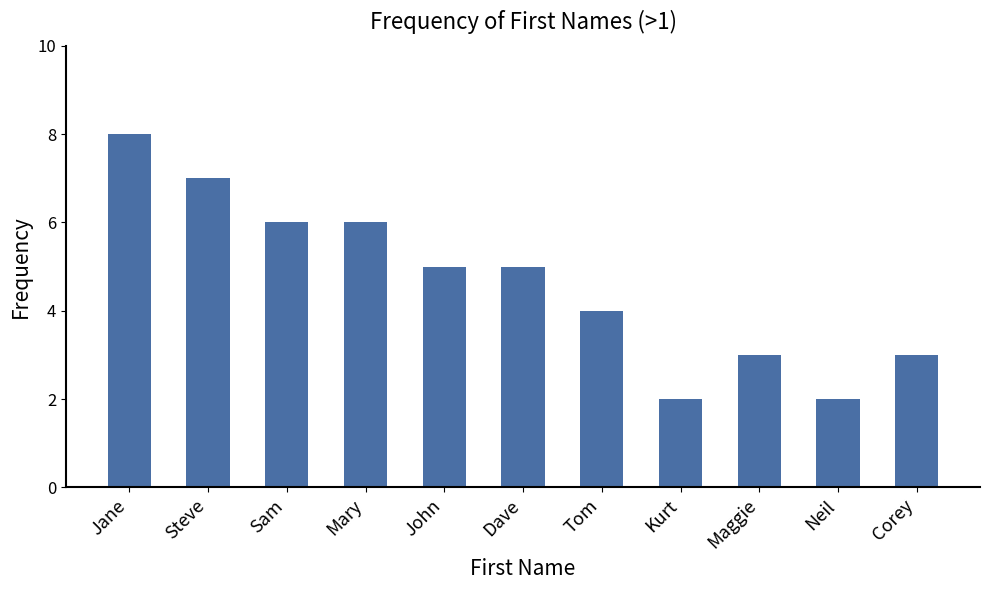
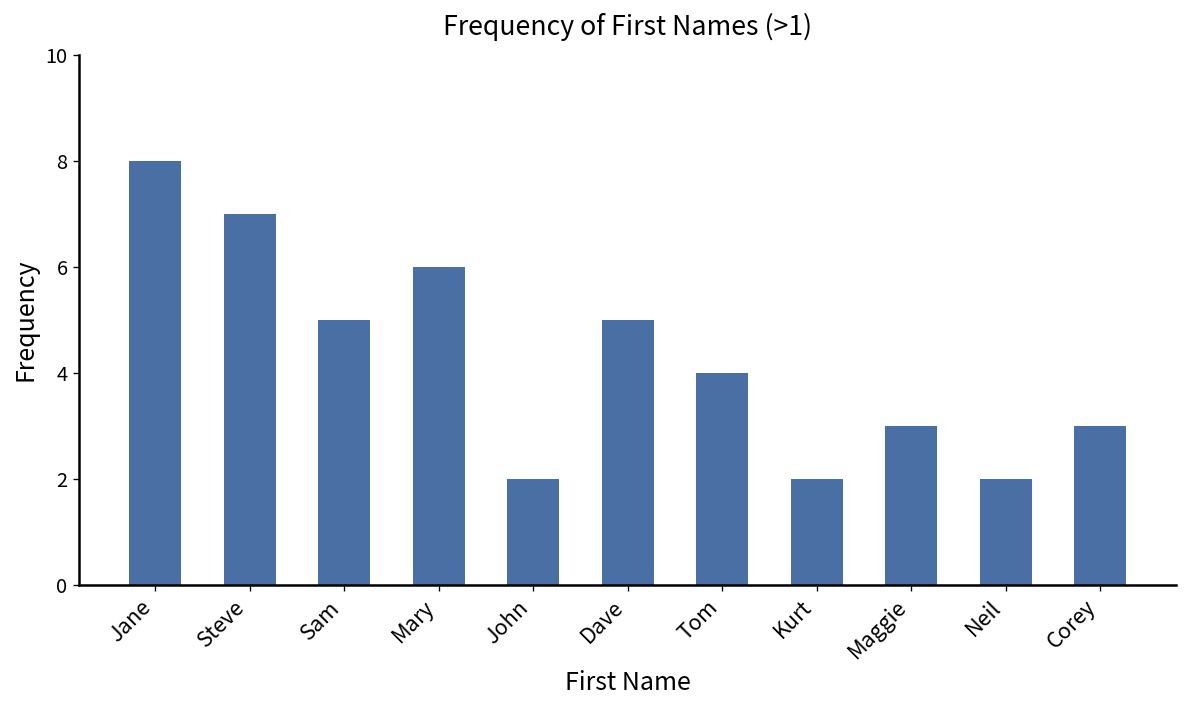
Sam: 6 -> 5
John: 5 -> 2
